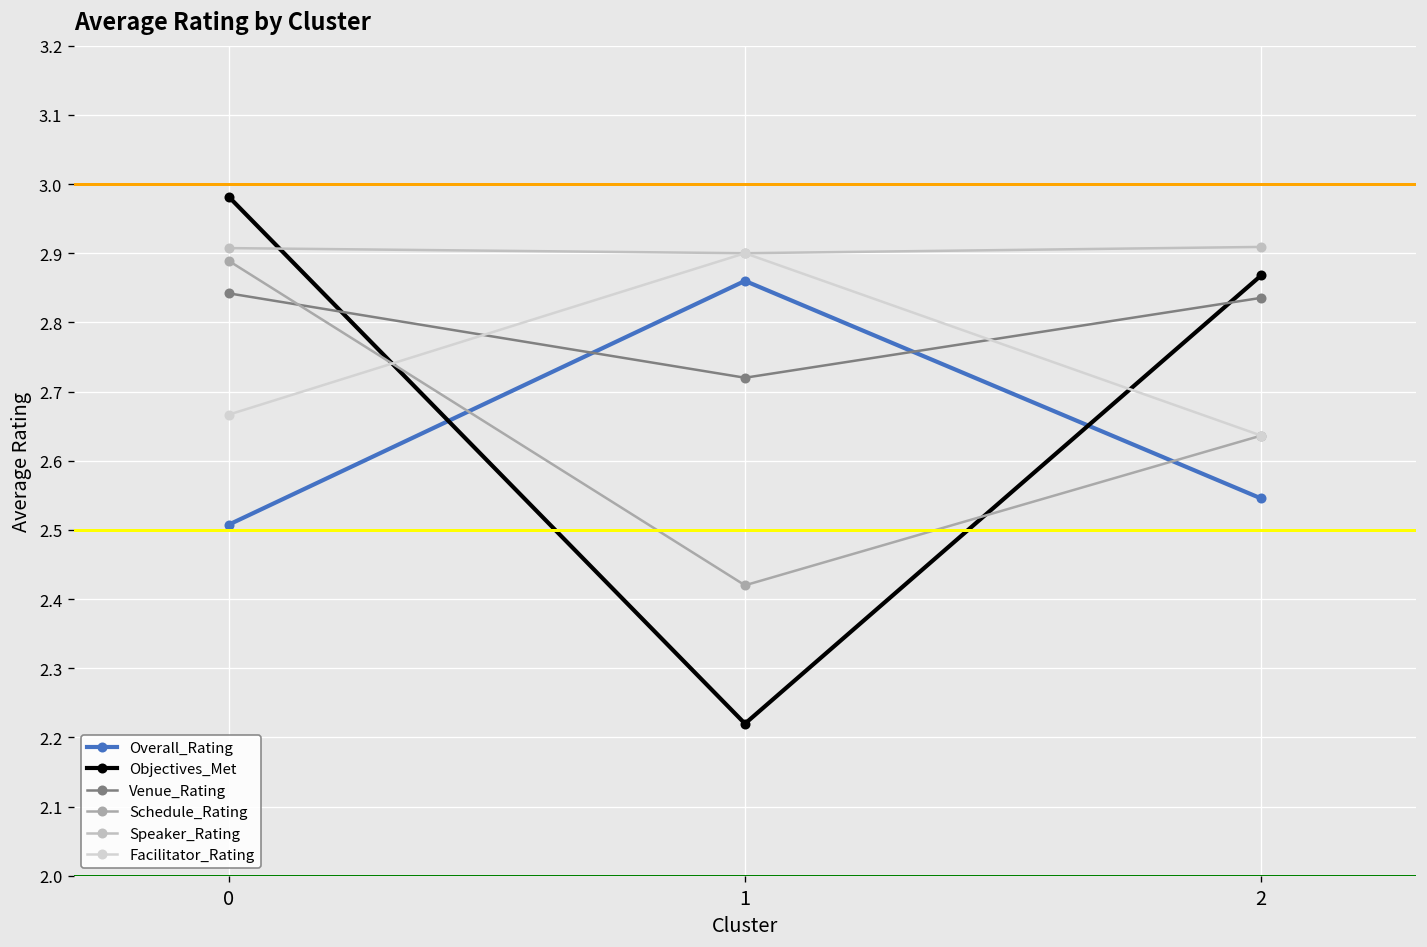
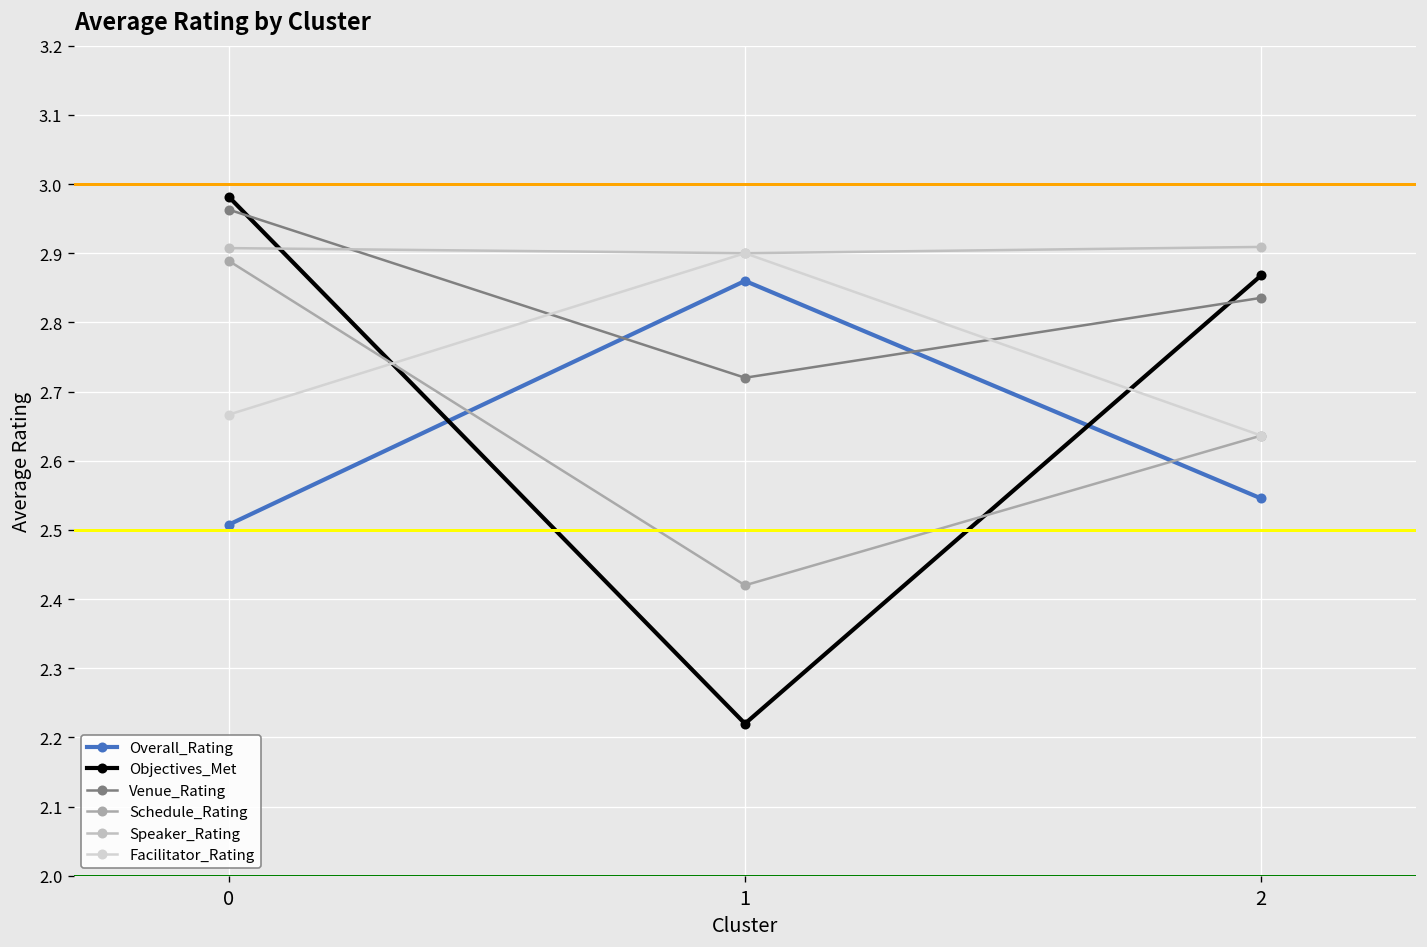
Venue_Rating, 0: 2.84 -> 2.96
